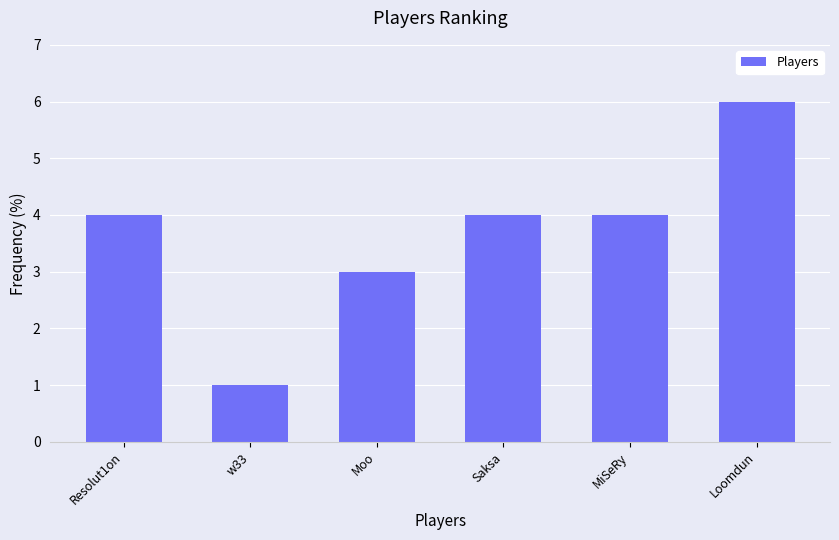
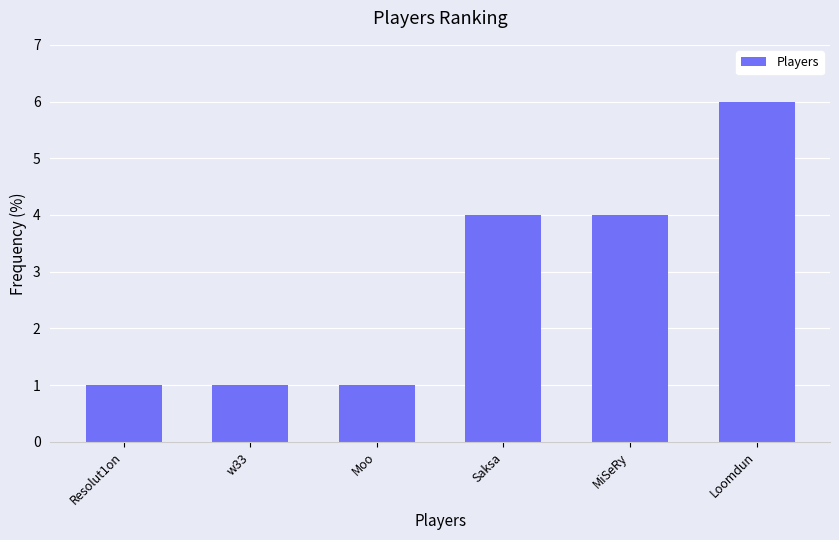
Resolut1on: 4 -> 1
Moo: 3 -> 1
